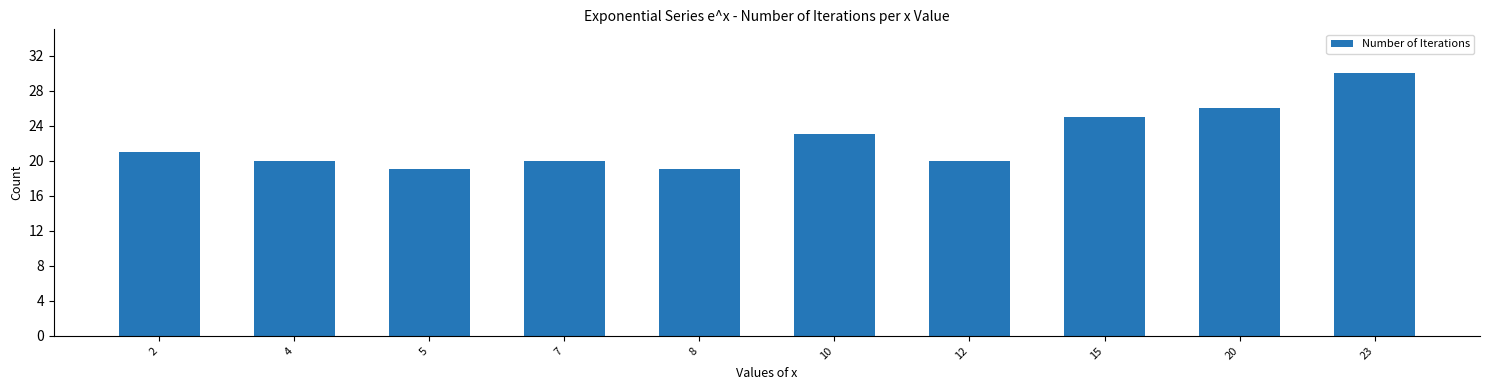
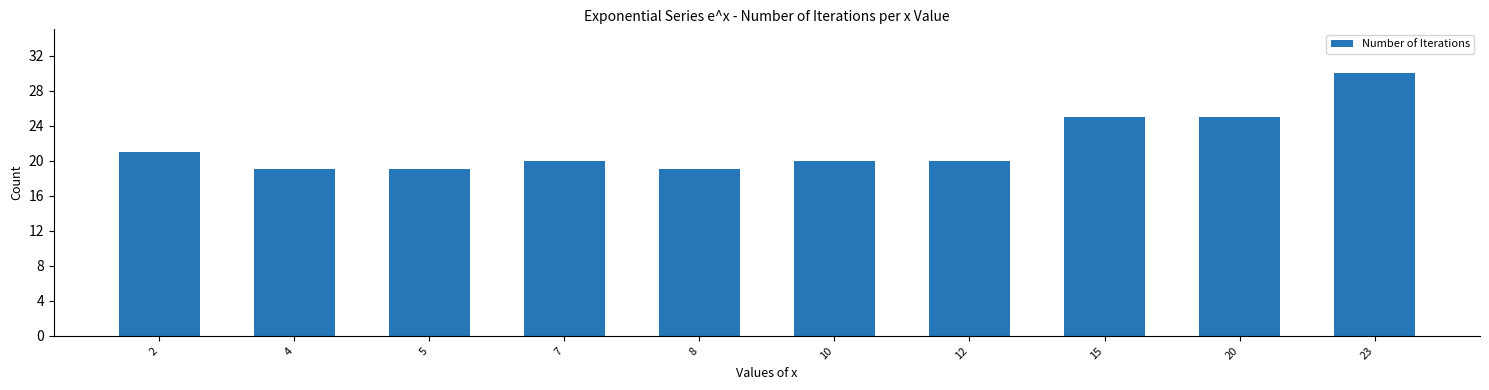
4: 20 -> 19
10: 23 -> 20
20: 26 -> 25
